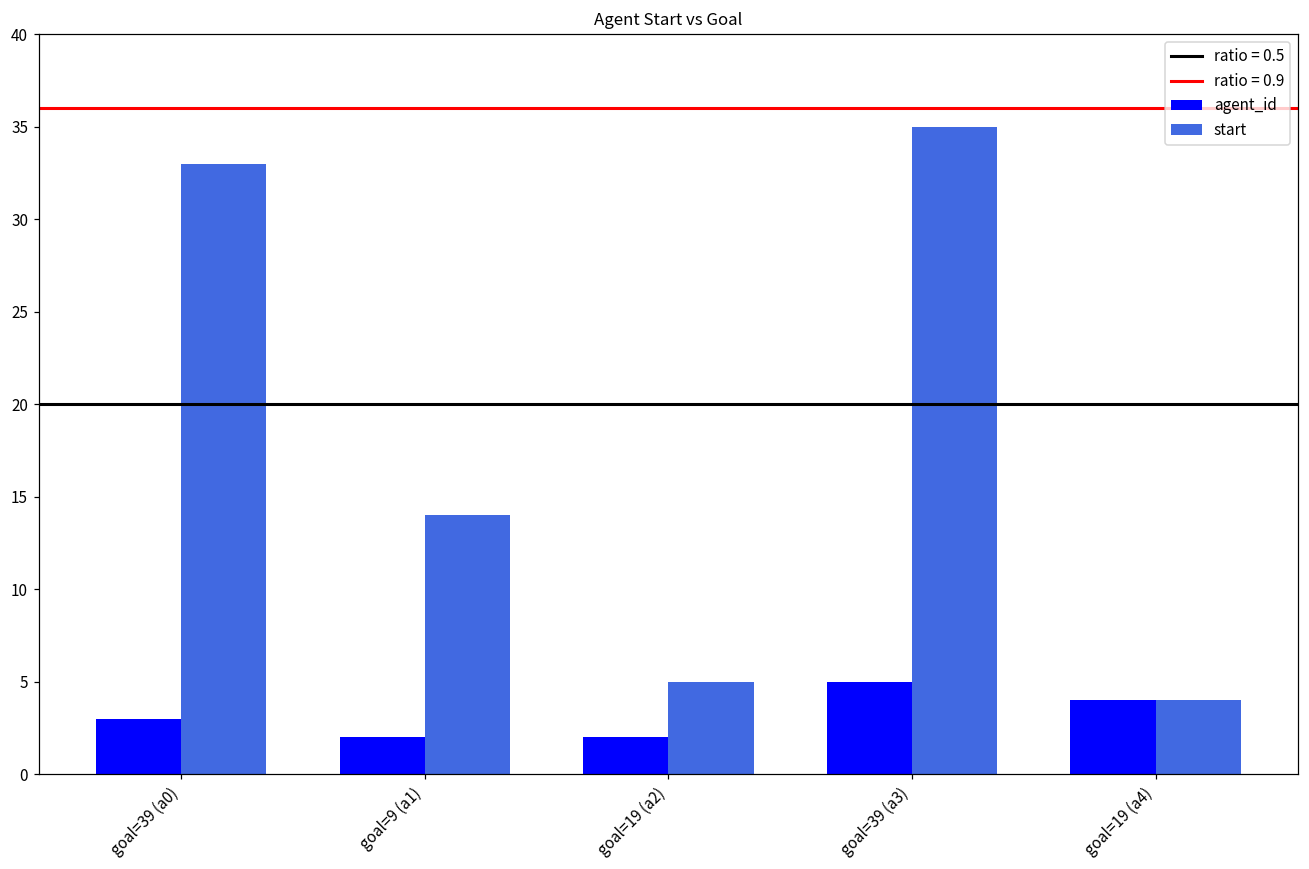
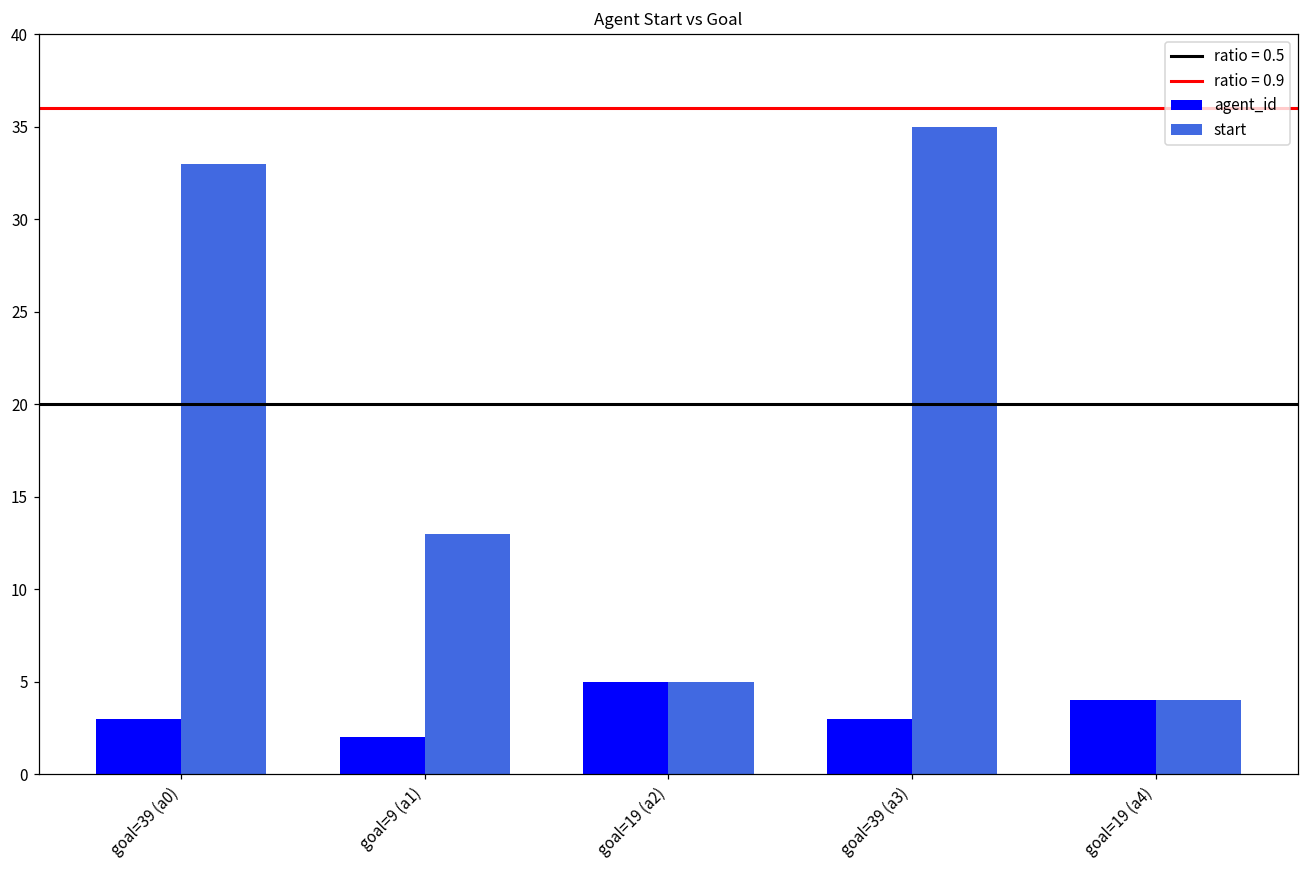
start, goal=9 (a1): 14 -> 13
agent_id, goal=19 (a2): 2 -> 5
agent_id, goal=39 (a3): 5 -> 3
